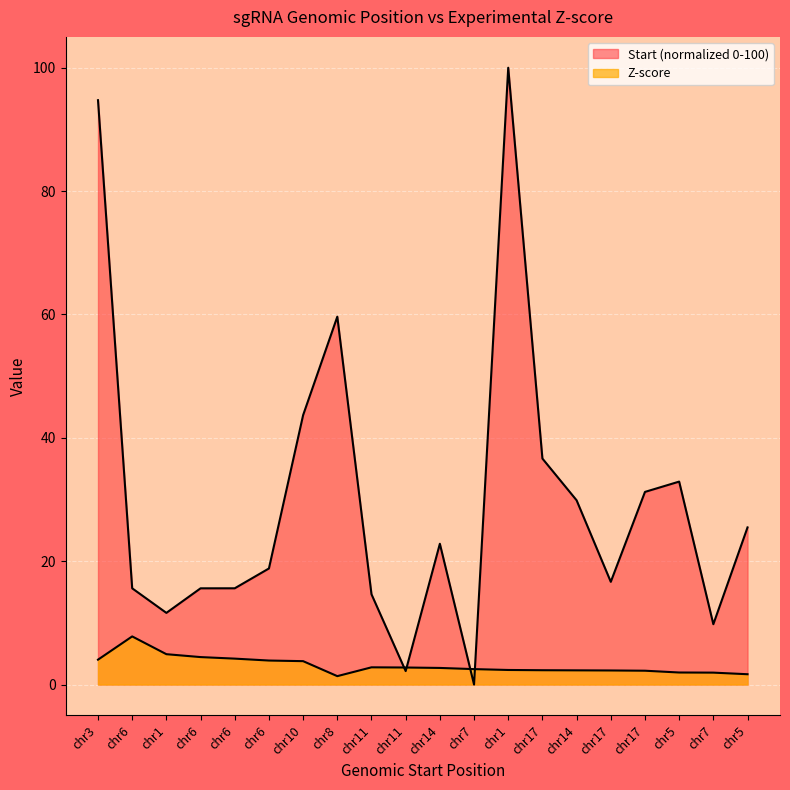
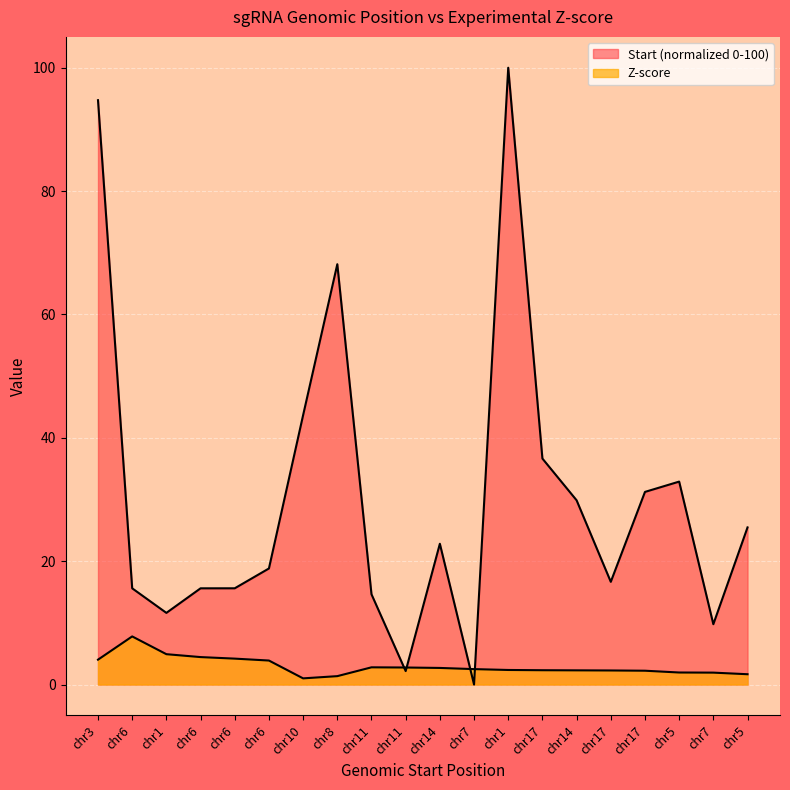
Z-score, chr10: 4 -> 1
Start (normalized 0-100), chr8: 60 -> 68
